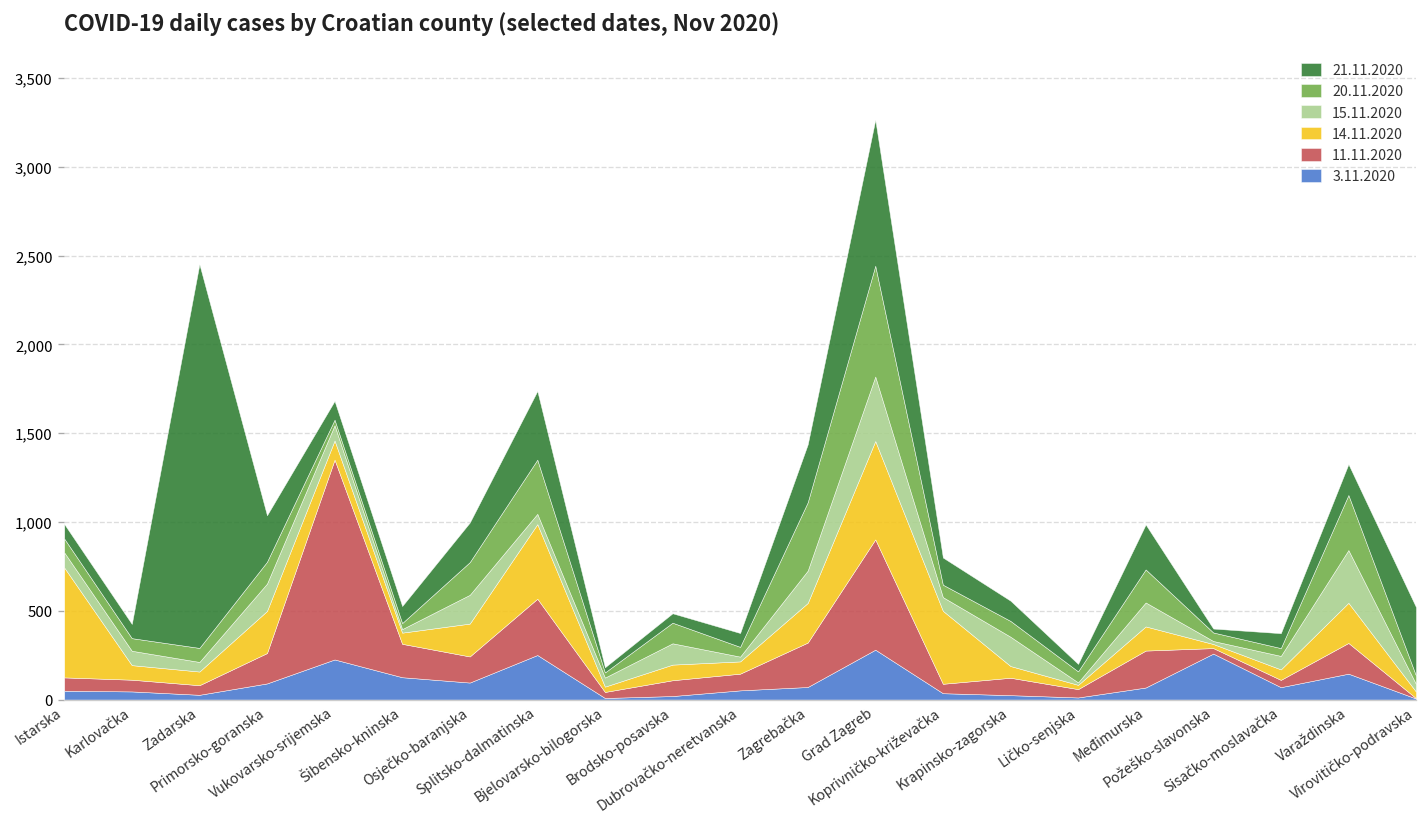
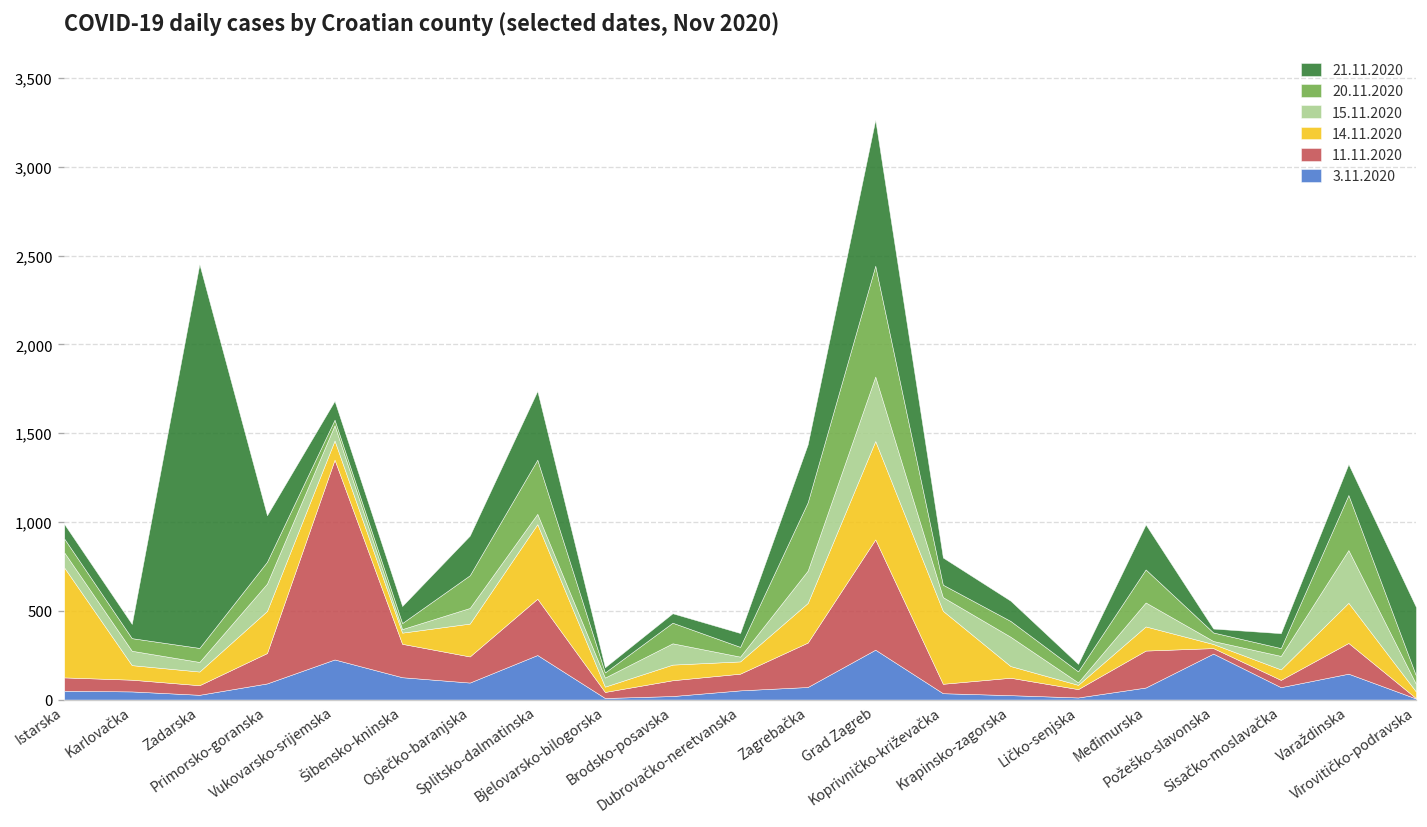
15.11.2020, Osječko-baranjska: 160 -> 90
